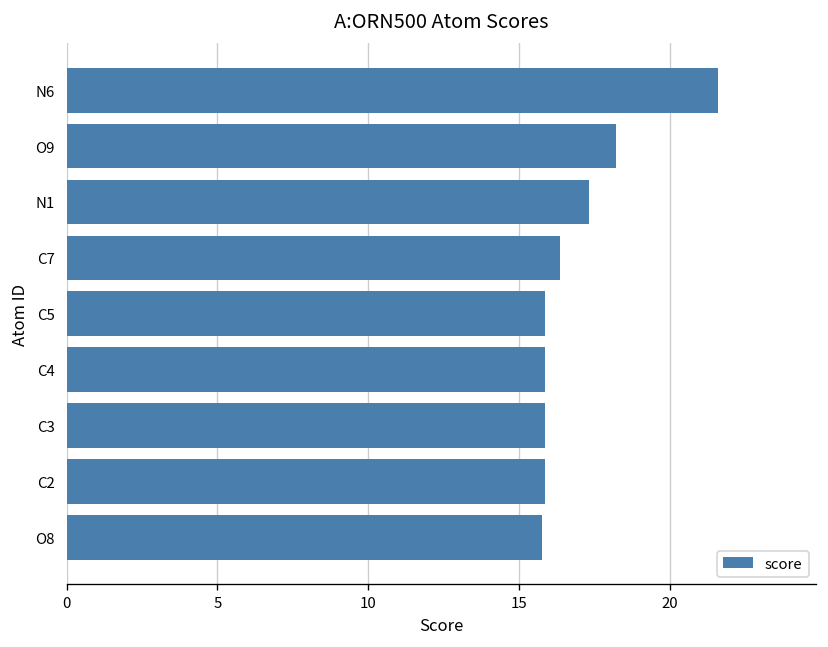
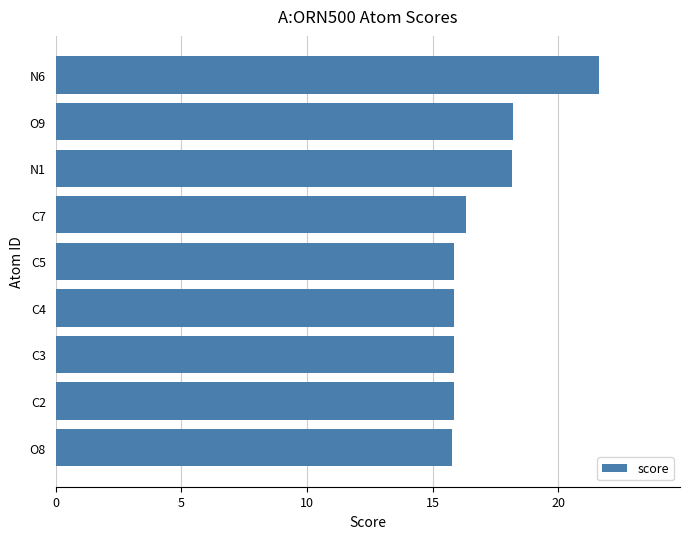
N1: 17.3 -> 18.2
